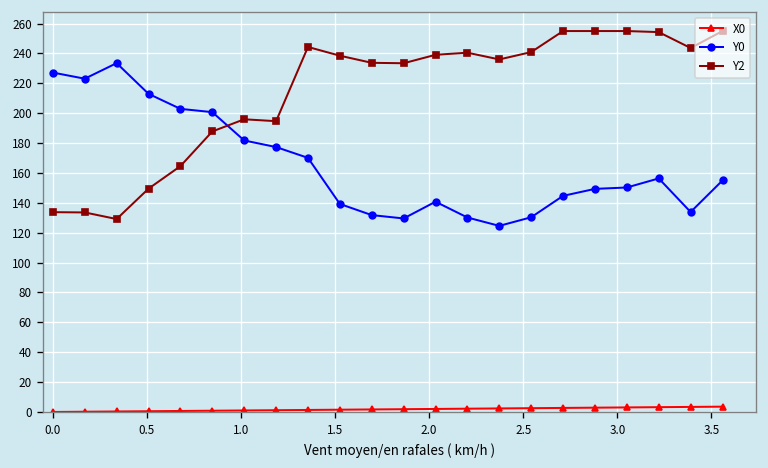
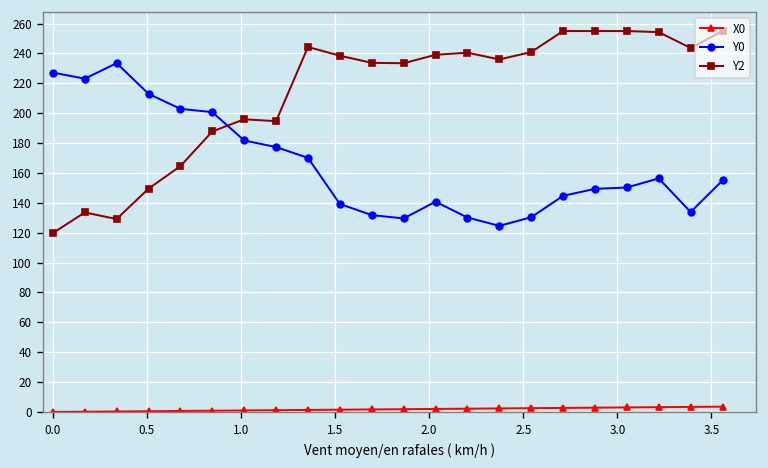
Y2, 0.0: 134 -> 120
